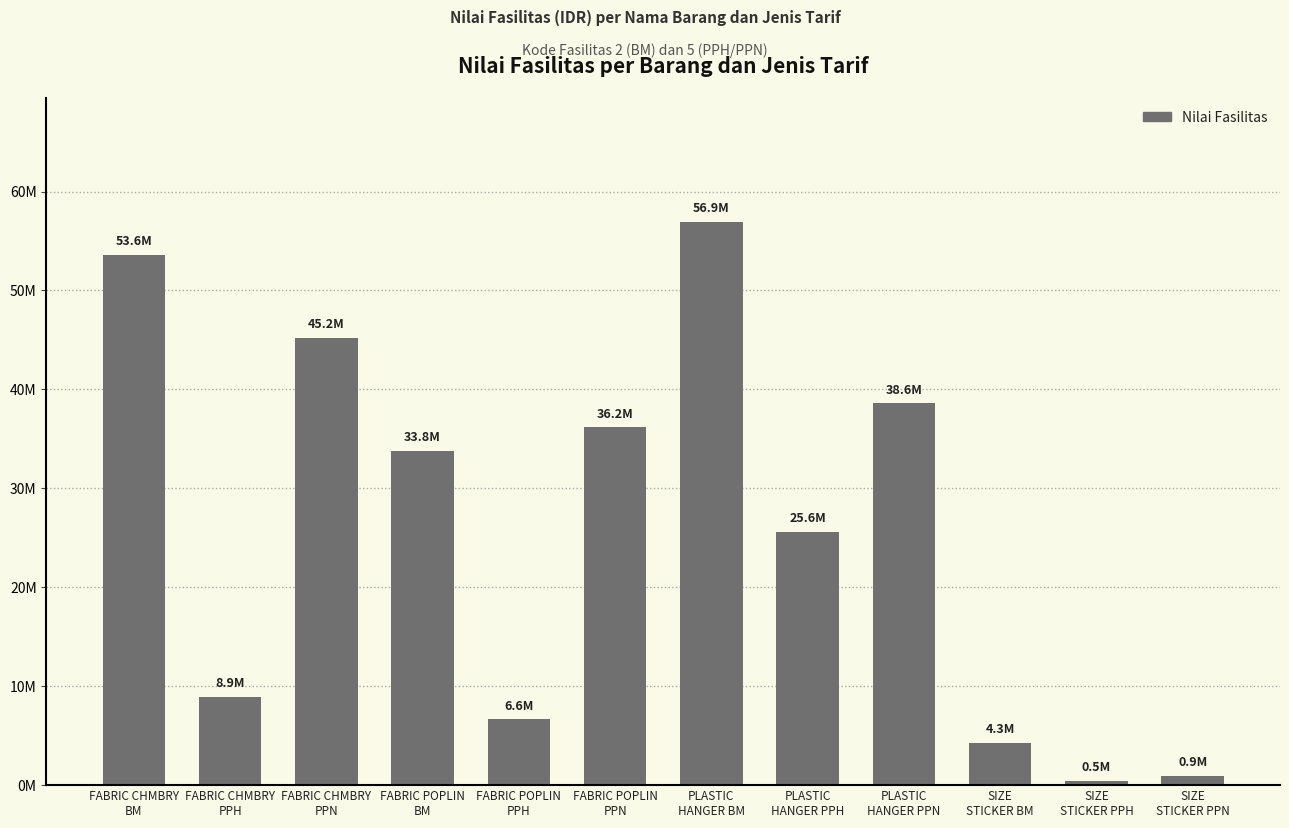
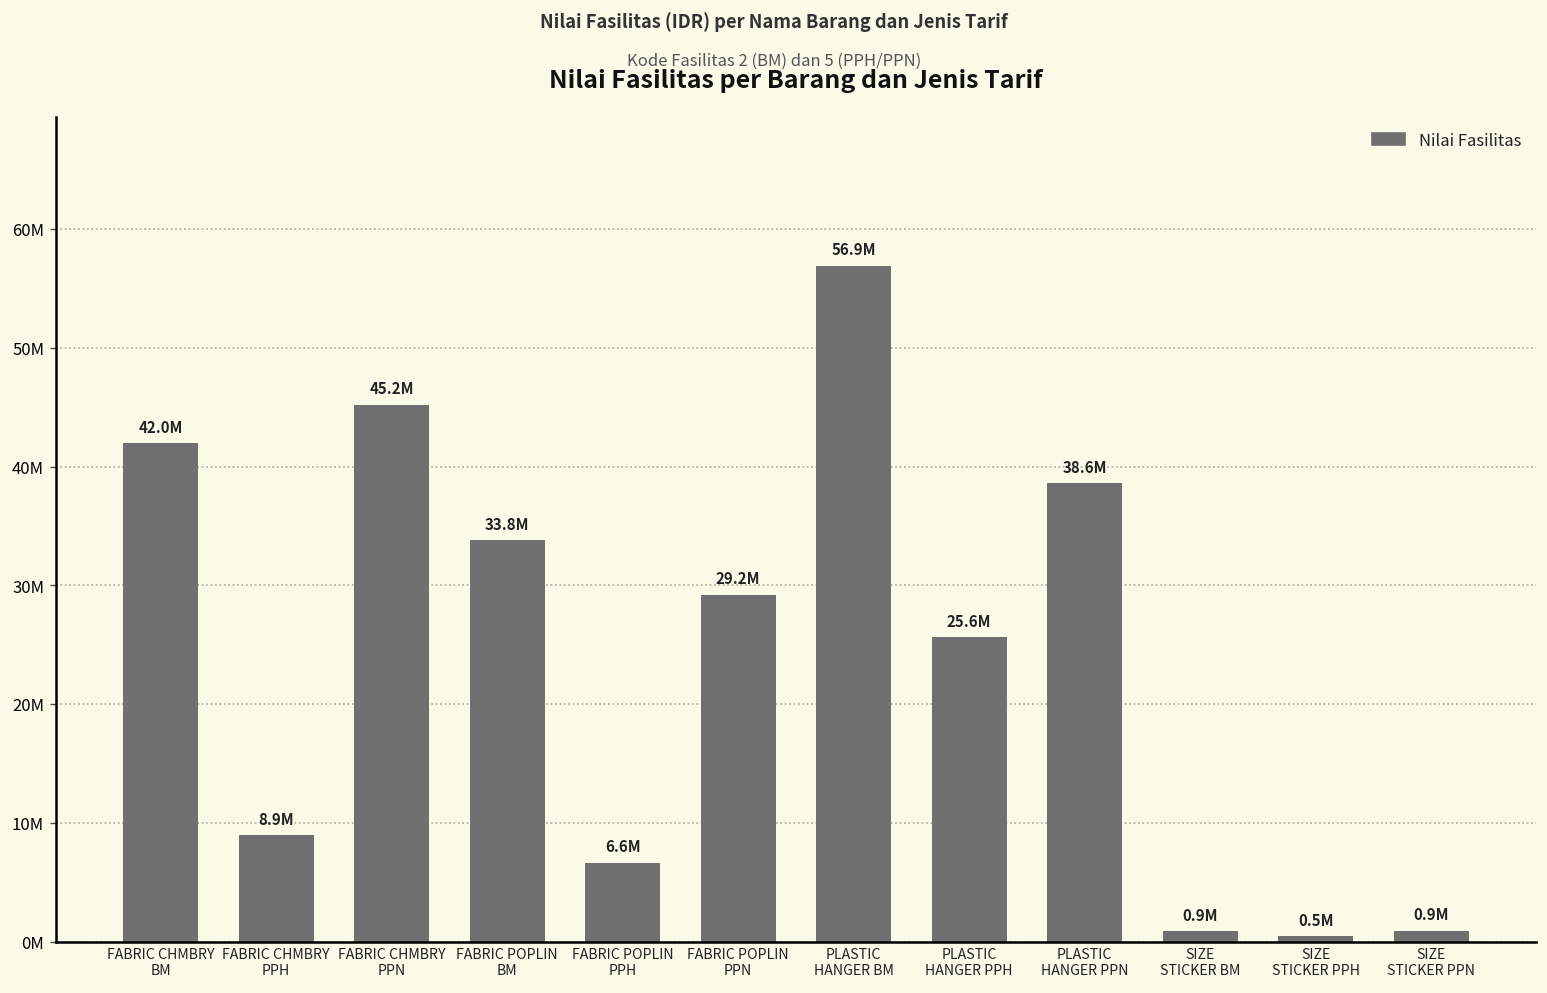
FABRIC CHMBRY BM: 53.6M -> 42.0M
FABRIC POPLIN PPN: 36.2M -> 29.2M
SIZE STICKER BM: 4.3M -> 0.9M
